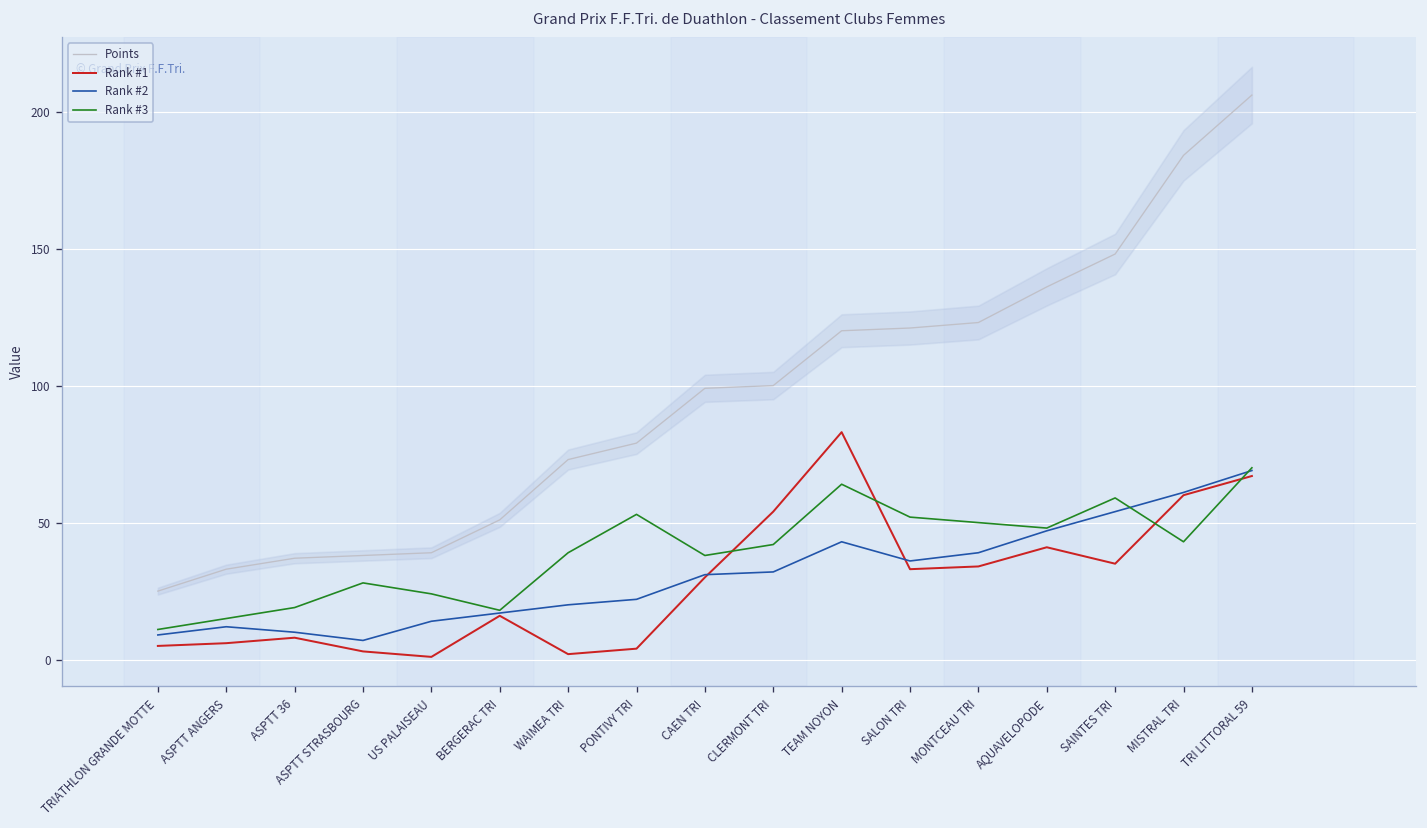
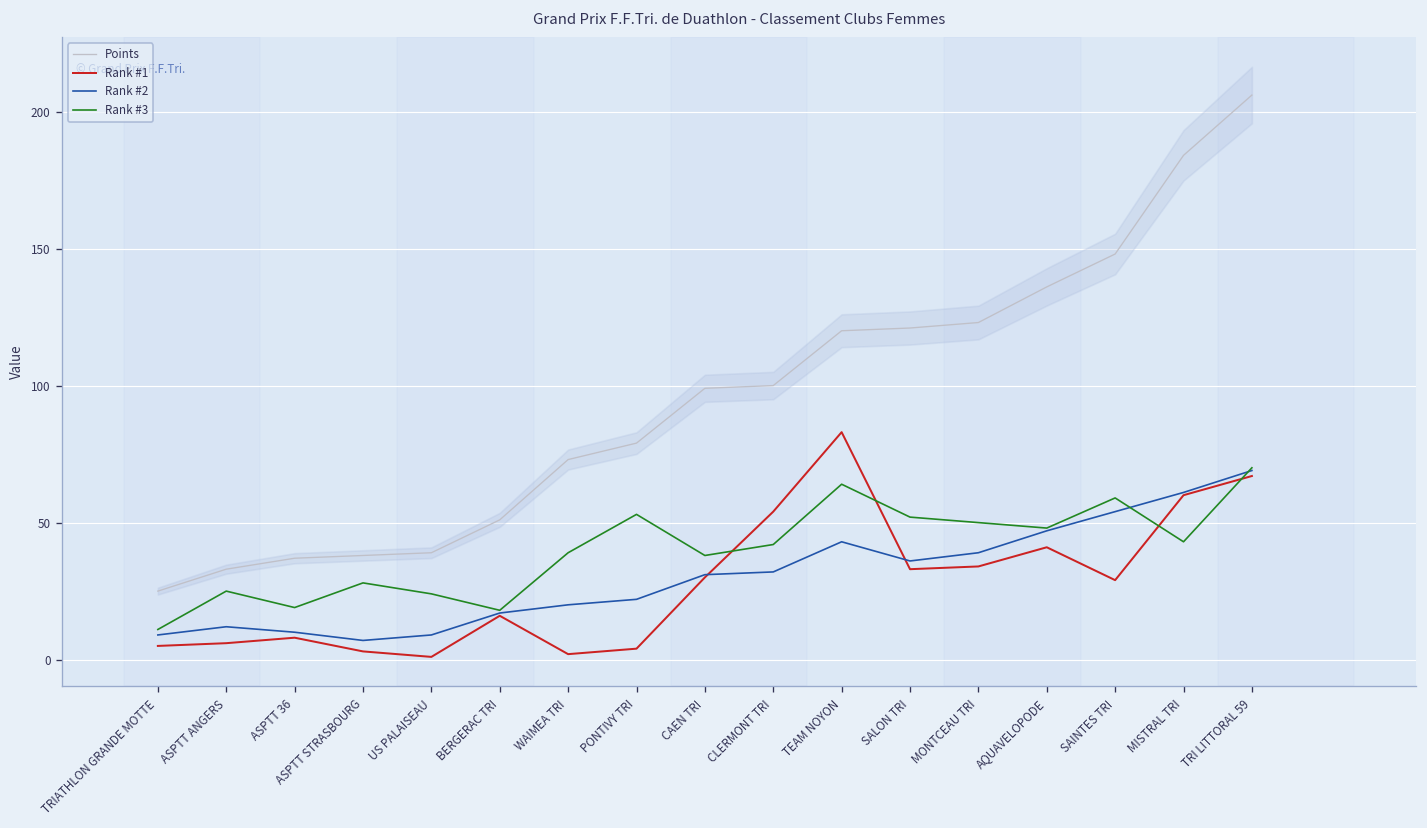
Rank #3, ASPTT ANGERS: 15 -> 25
Rank #2, US PALAISEAU: 14 -> 9
Rank #1, SAINTES TRI: 35 -> 29
